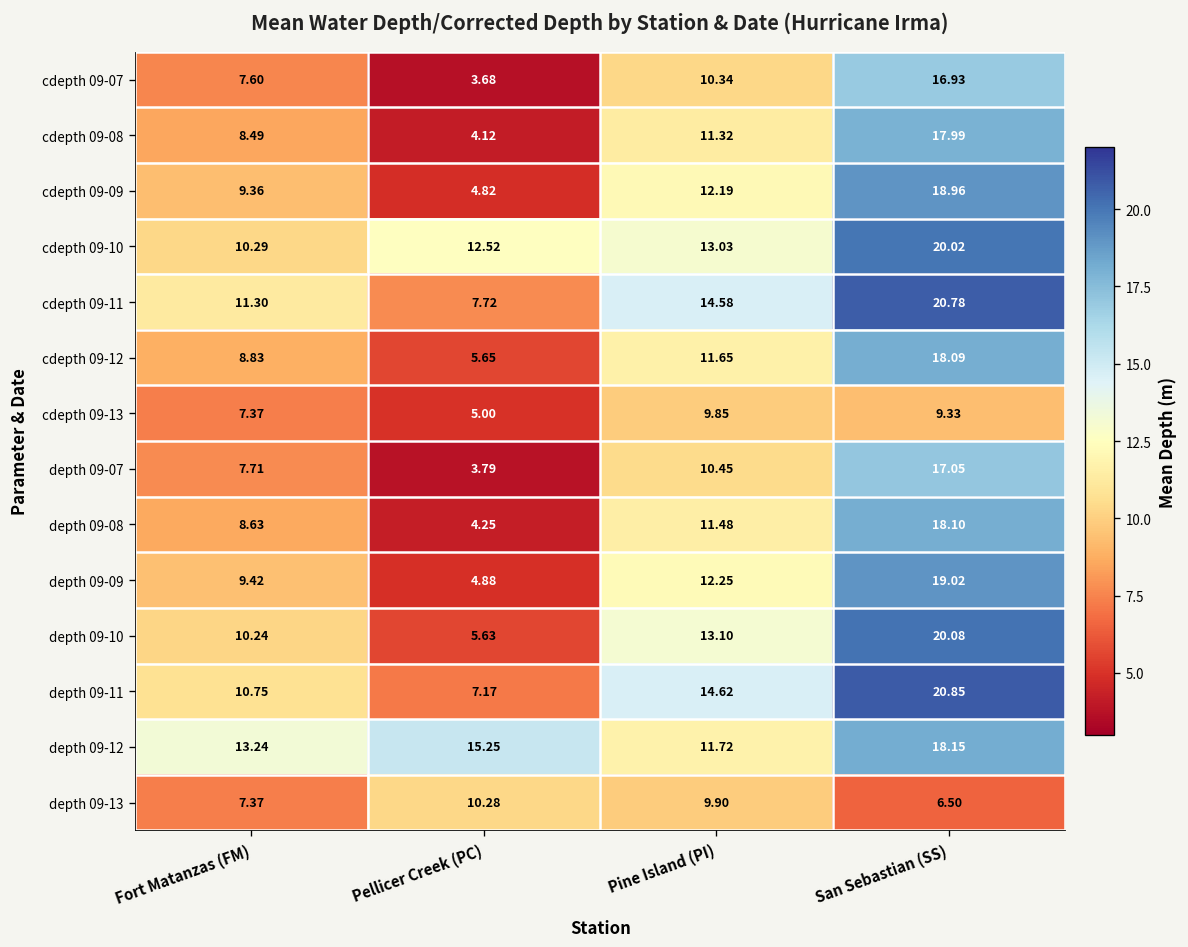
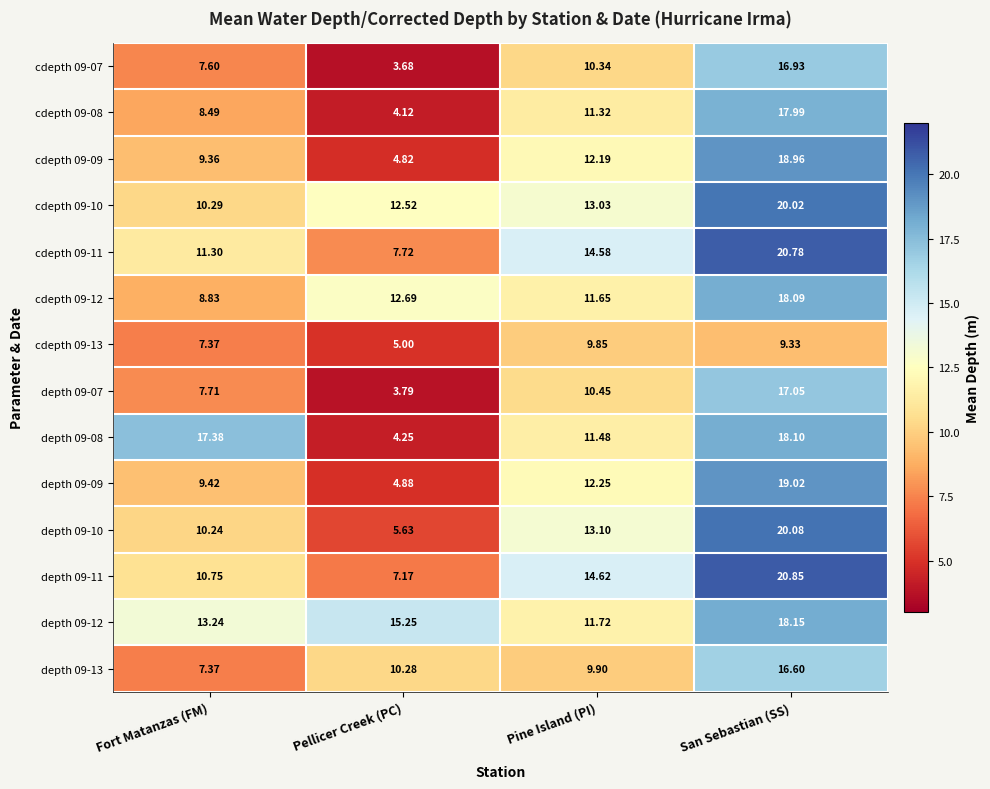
cdepth 09-12, Pellicer Creek (PC): 5.65 -> 12.69
depth 09-08, Fort Matanzas (FM): 8.63 -> 17.38
depth 09-13, San Sebastian (SS): 6.50 -> 16.60
